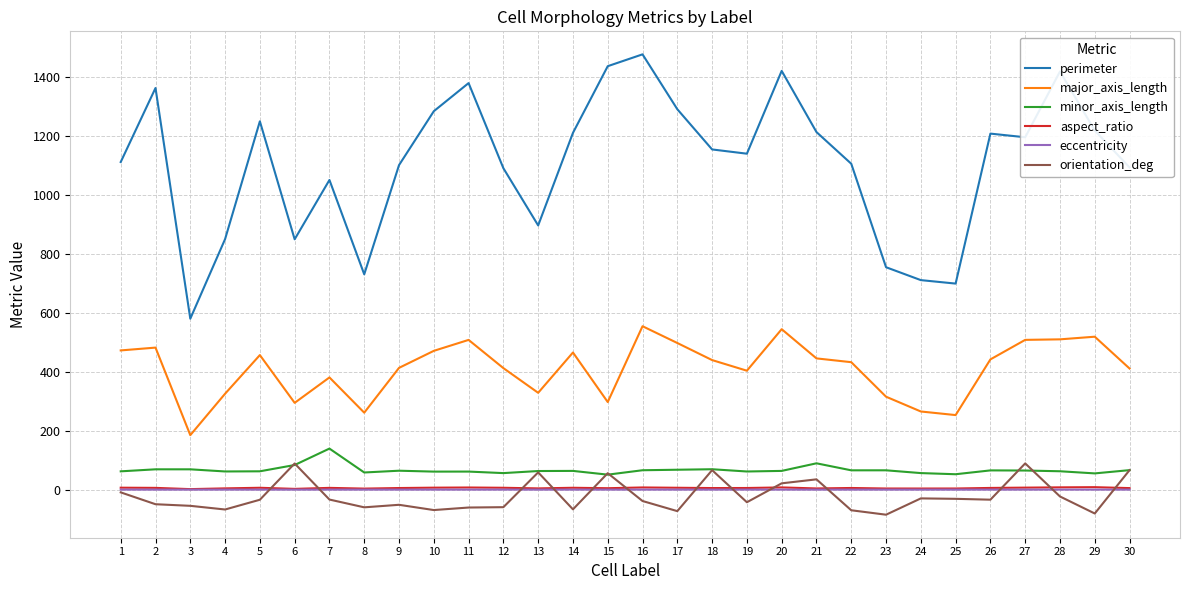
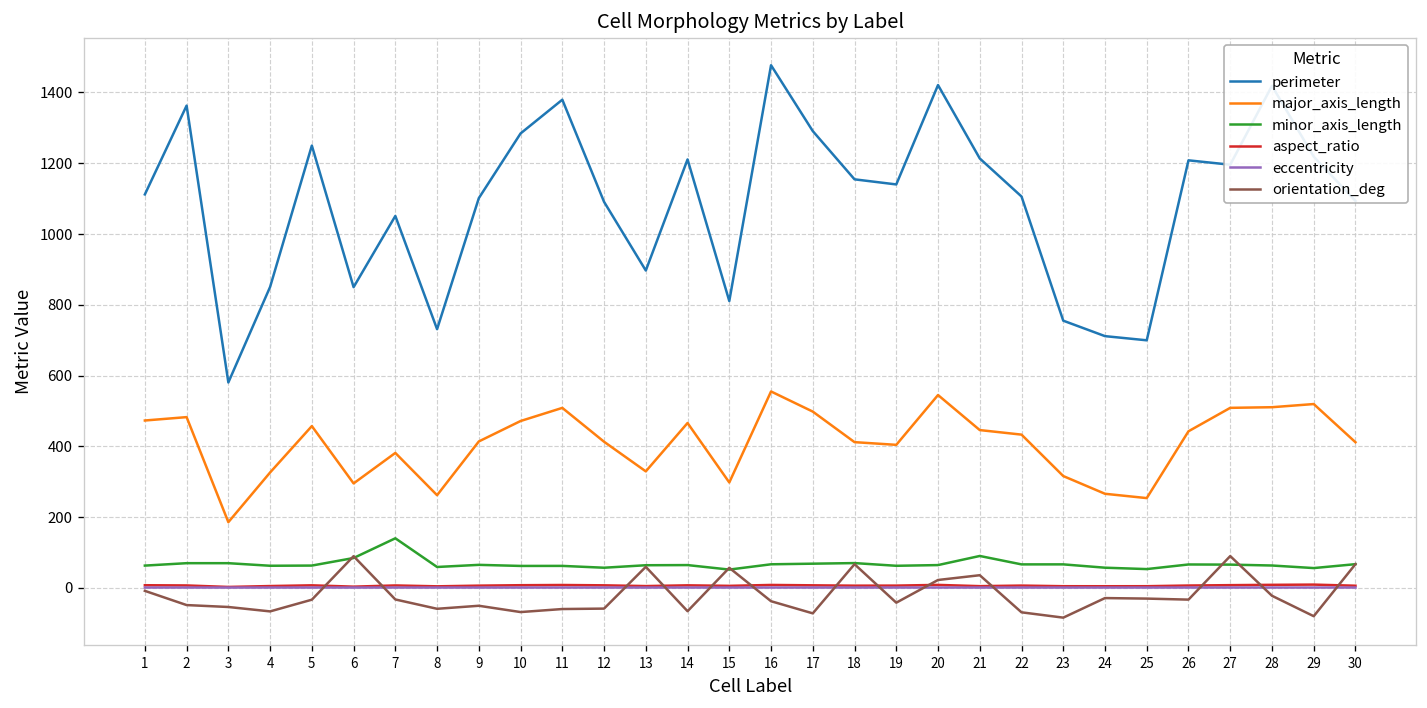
perimeter, 15: 1440 -> 810
major_axis_length, 18: 440 -> 410
